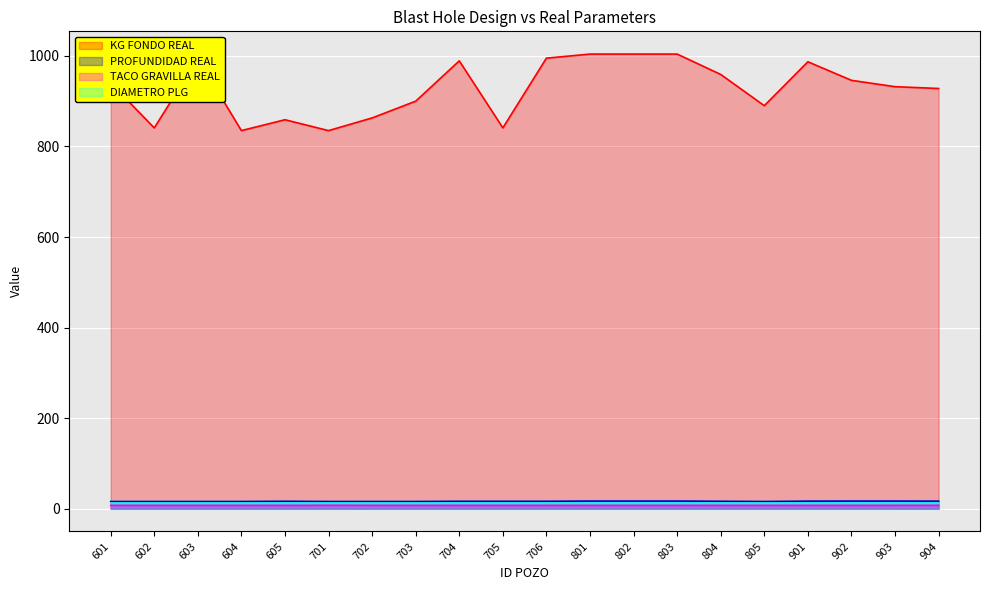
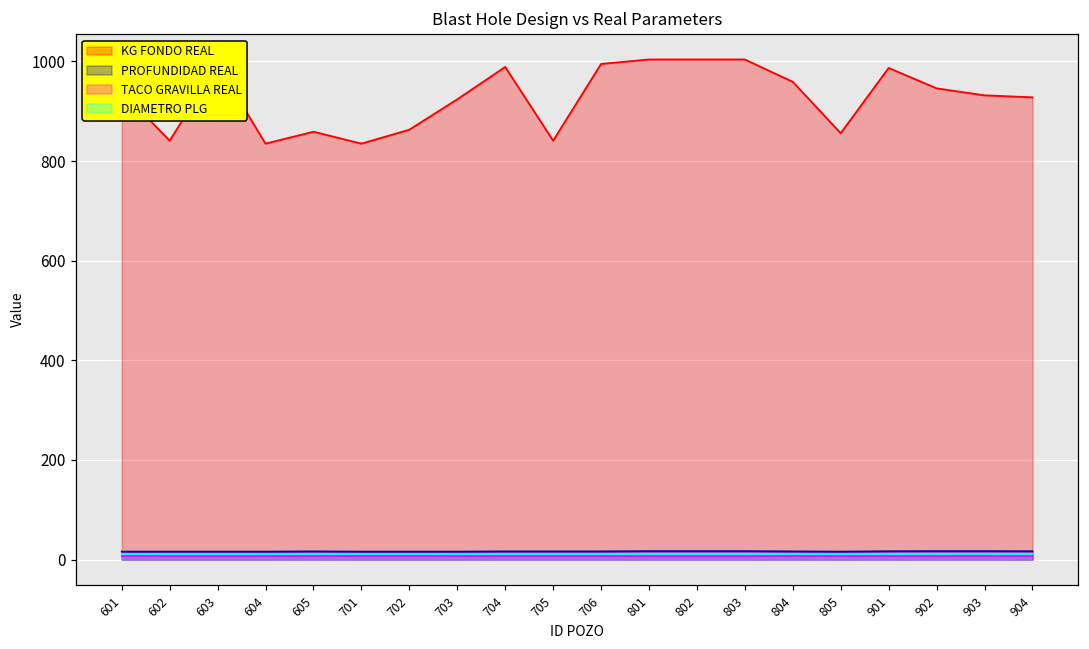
KG FONDO REAL, 703: 900 -> 920
KG FONDO REAL, 805: 890 -> 860
